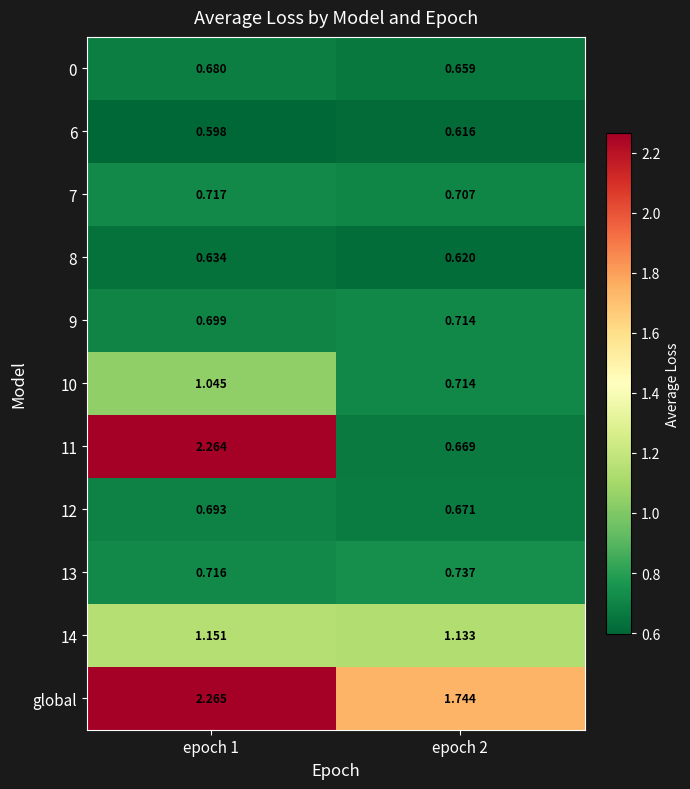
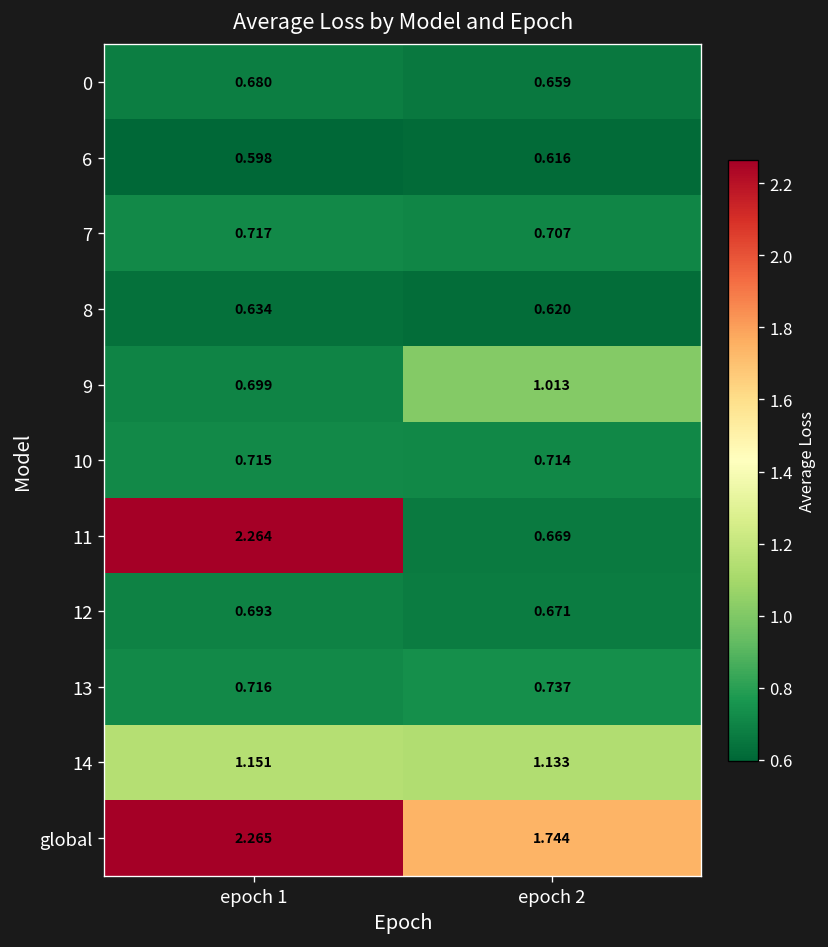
9, epoch 2: 0.714 -> 1.013
10, epoch 1: 1.045 -> 0.715
